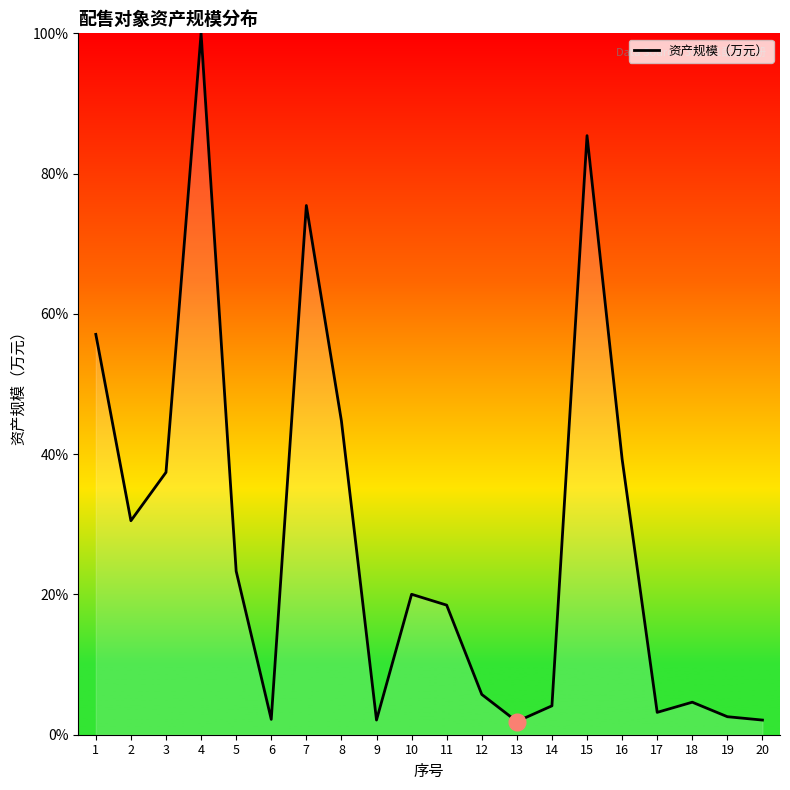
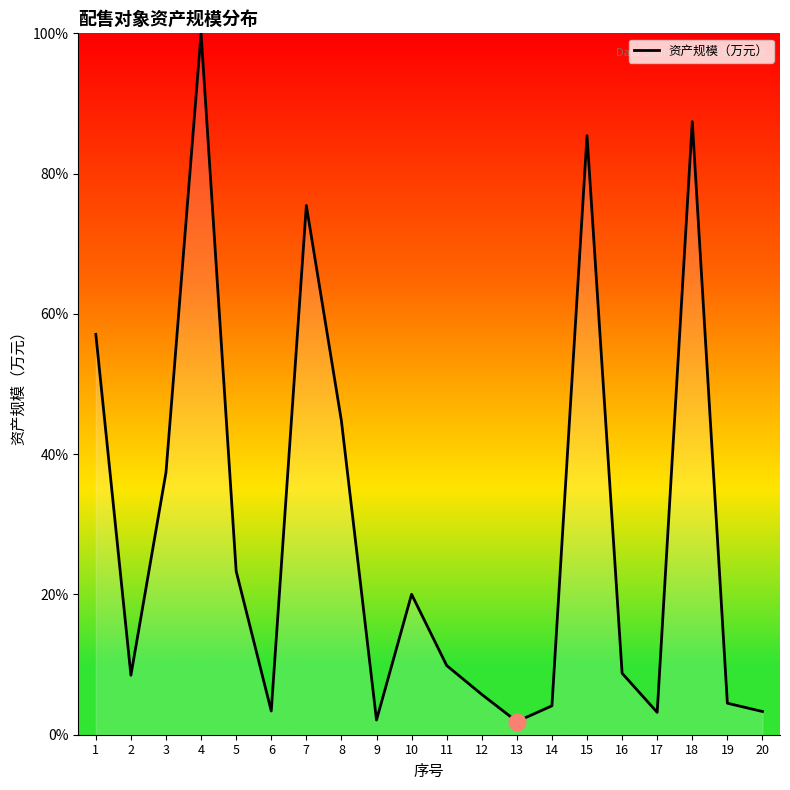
资产规模（万元）, 2: 31% -> 8%
资产规模（万元）, 6: 2% -> 3%
资产规模（万元）, 11: 18% -> 10%
资产规模（万元）, 16: 39% -> 9%
资产规模（万元）, 18: 5% -> 87%
资产规模（万元）, 19: 3% -> 4%
资产规模（万元）, 20: 2% -> 3%
